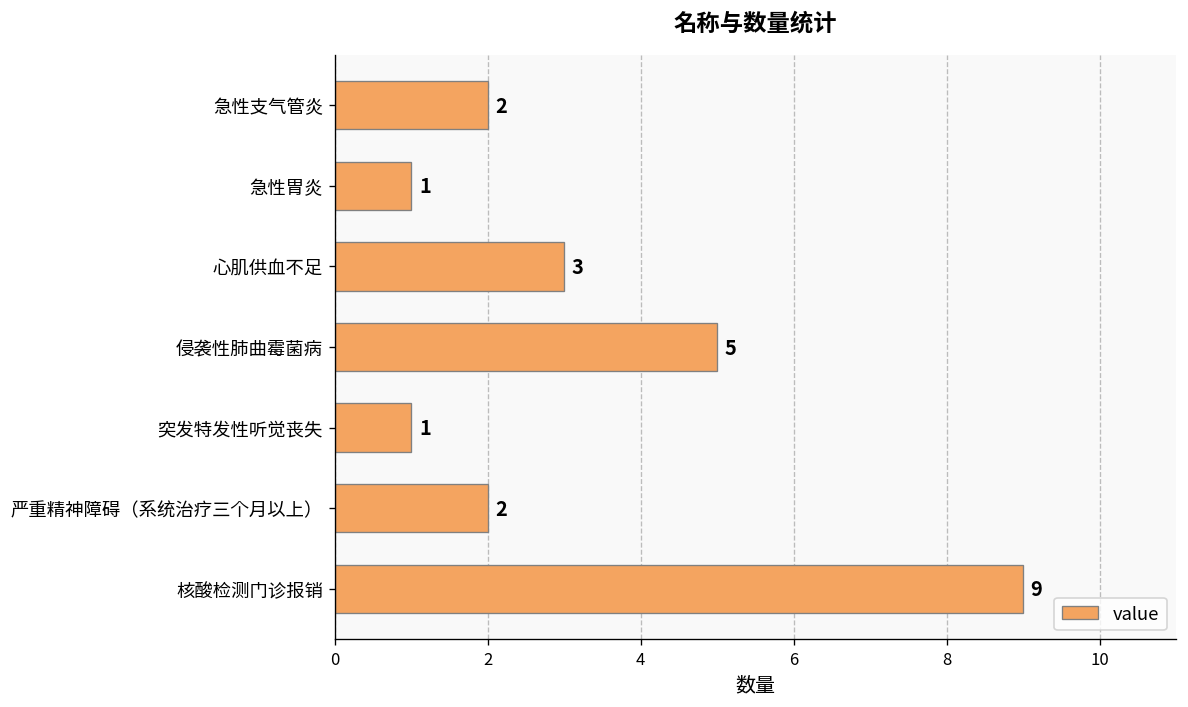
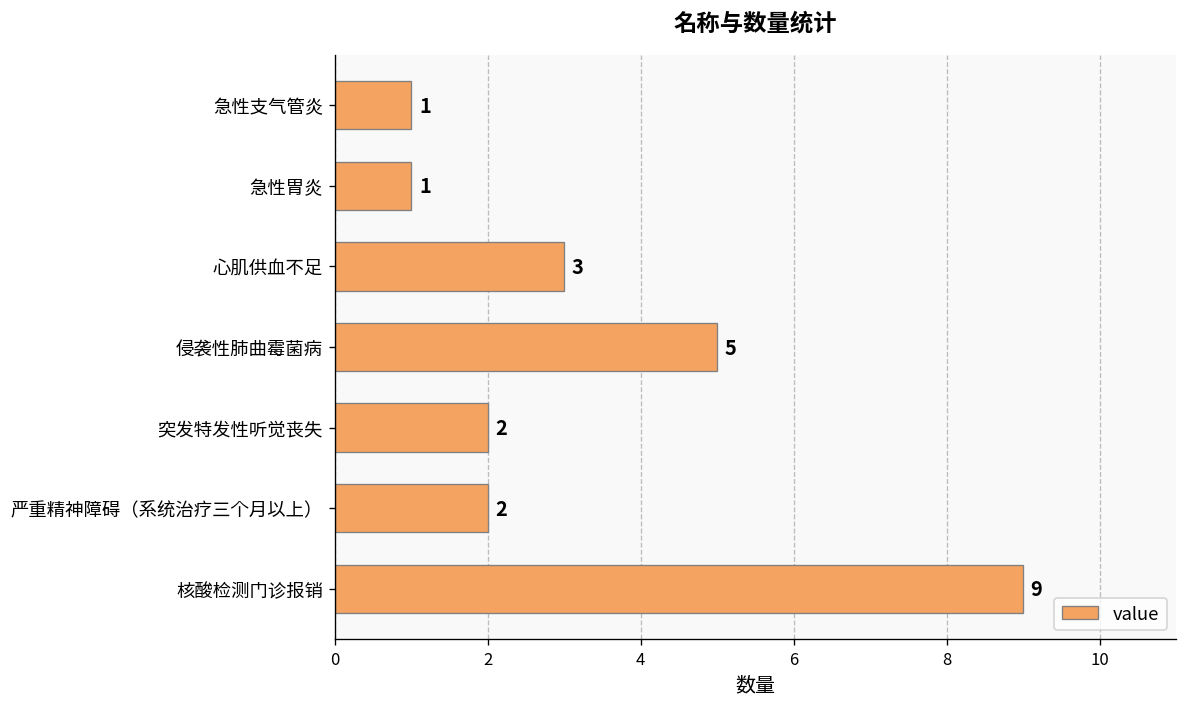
急性支气管炎: 2 -> 1
突发特发性听觉丧失: 1 -> 2
